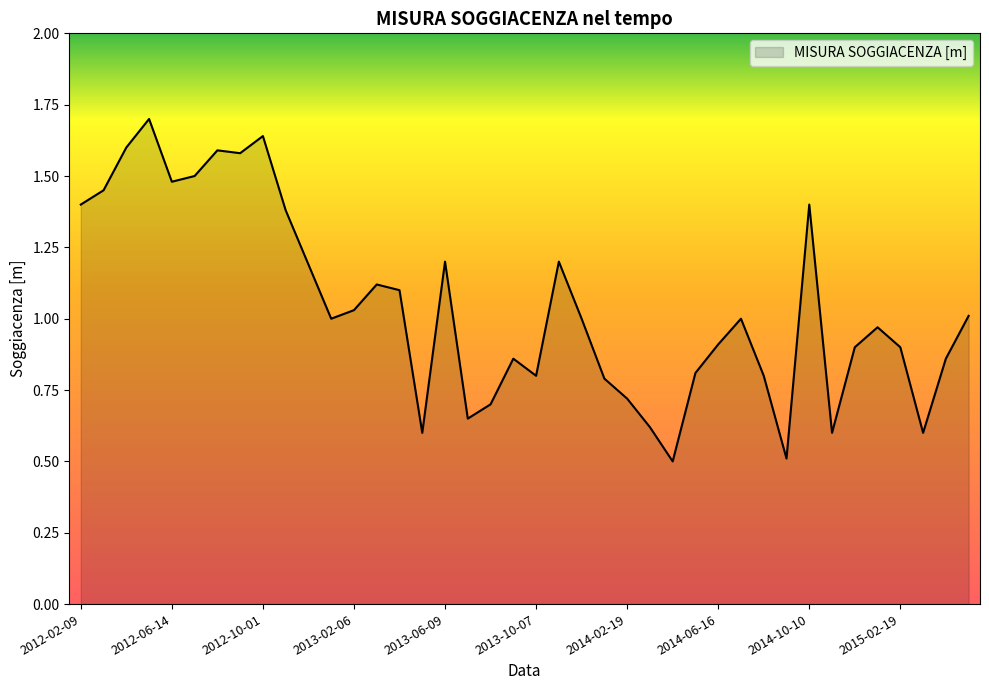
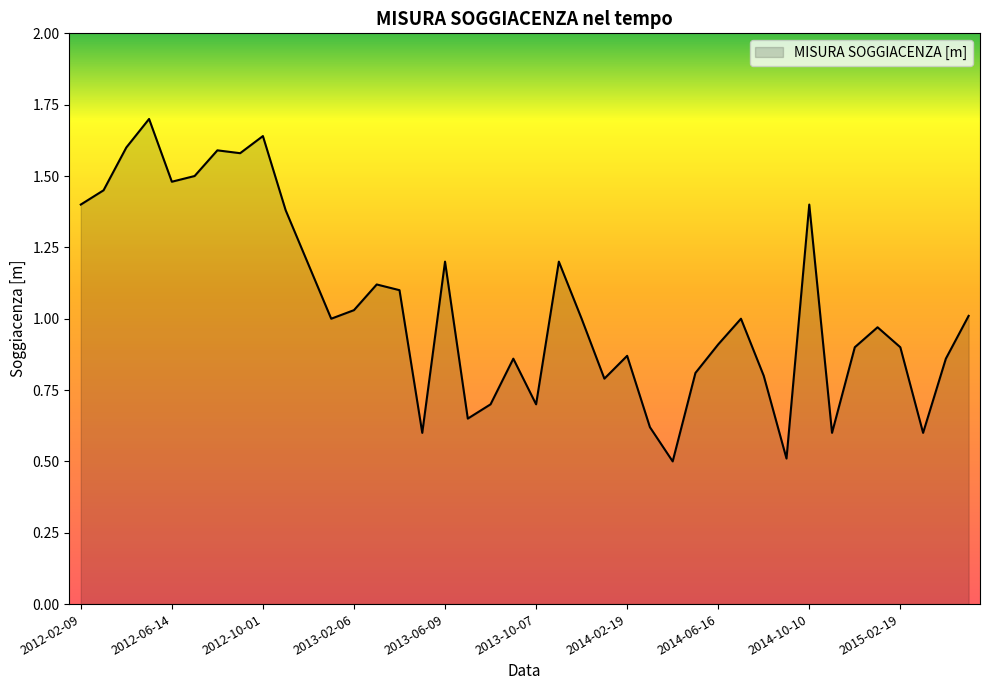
2013-10-07: 0.8 -> 0.7
2014-02-19: 0.72 -> 0.87
